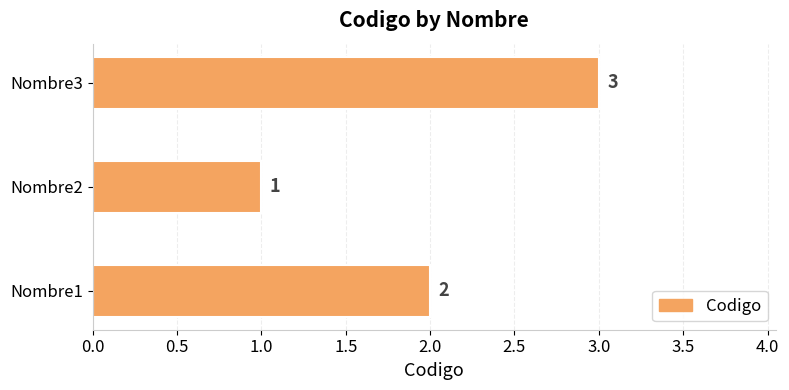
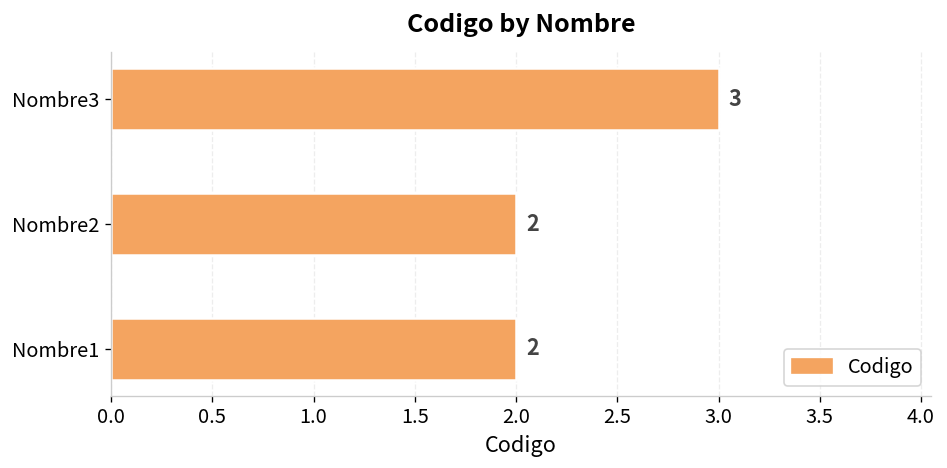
Nombre2: 1 -> 2
